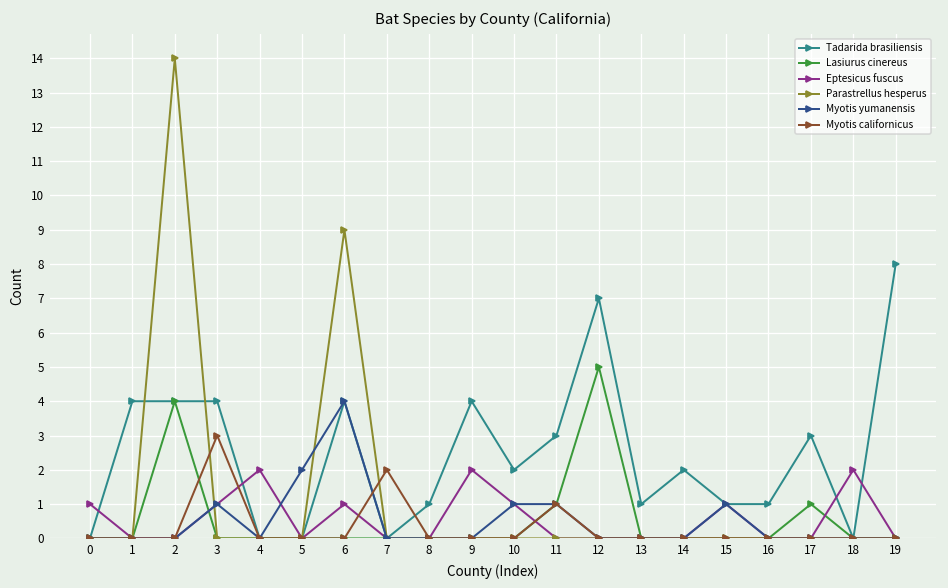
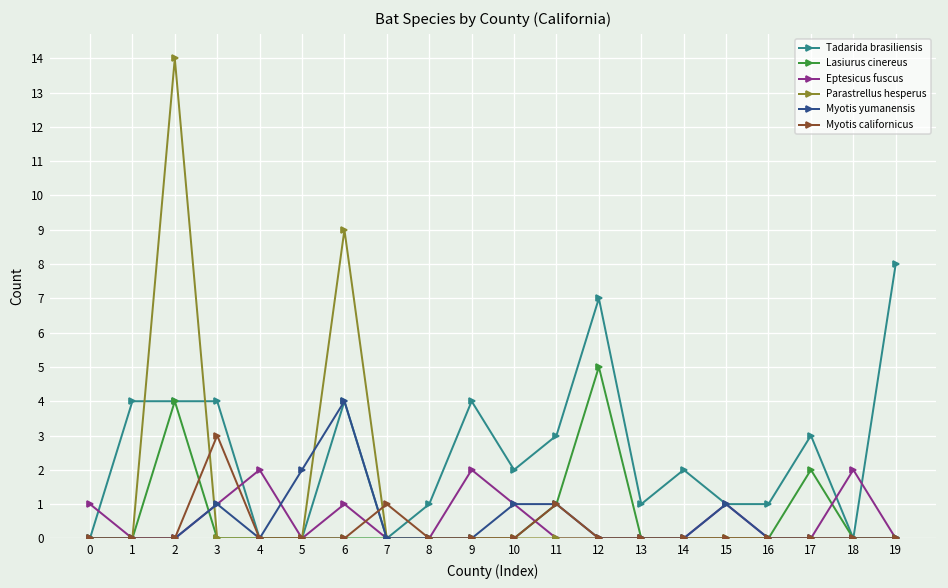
Myotis californicus, 7: 2 -> 1
Lasiurus cinereus, 17: 1 -> 2
